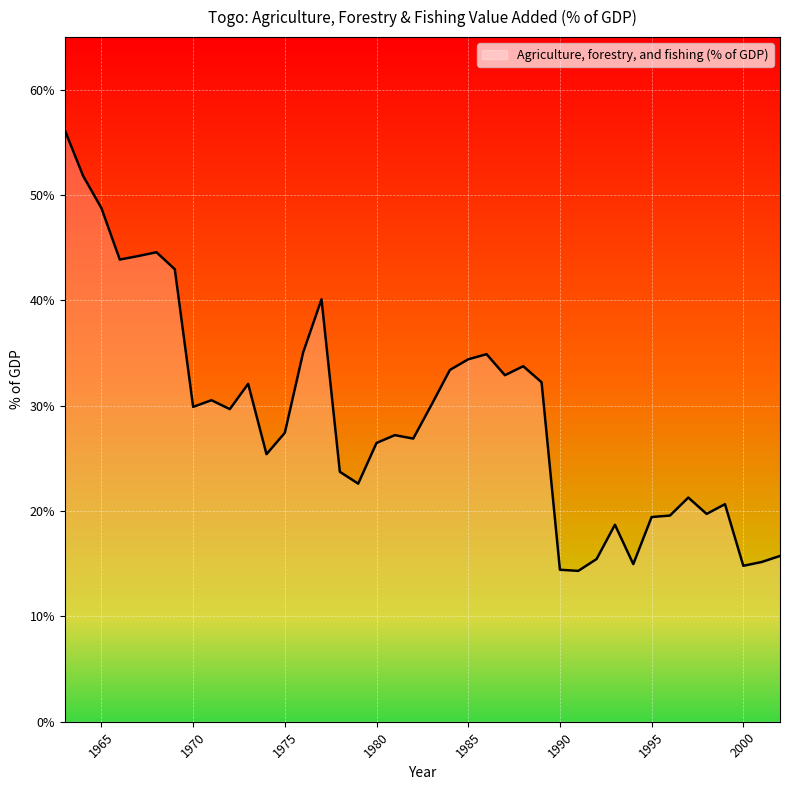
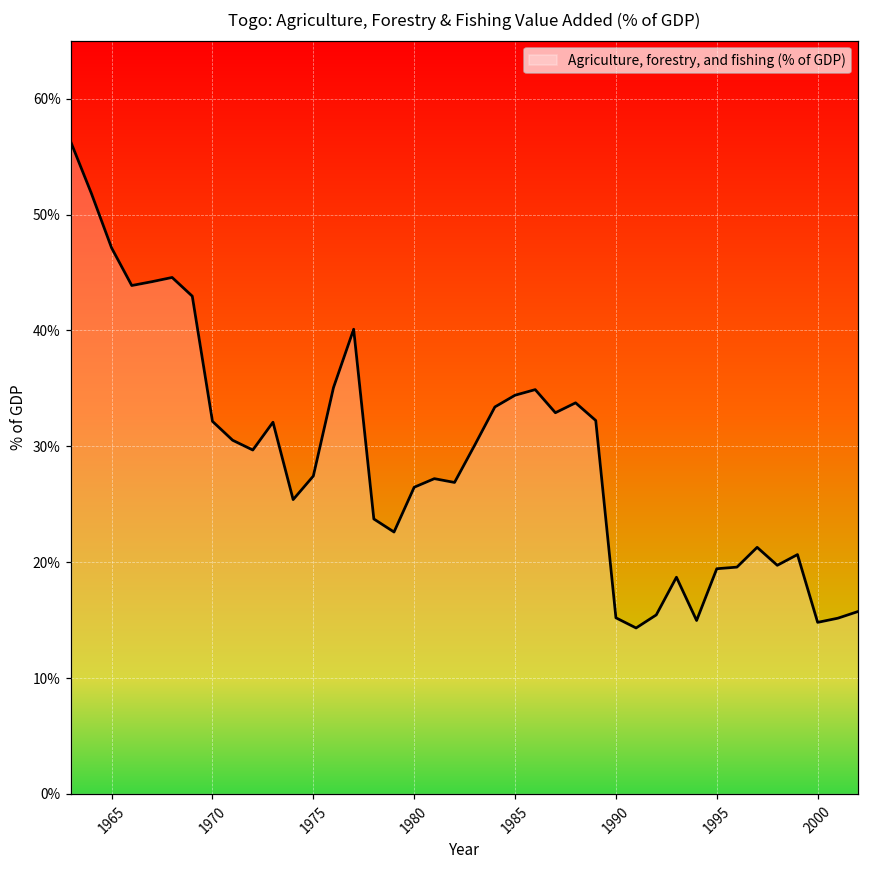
1965: 48.8% -> 47.1%
1970: 29.9% -> 32.2%
1990: 14.4% -> 15.2%
